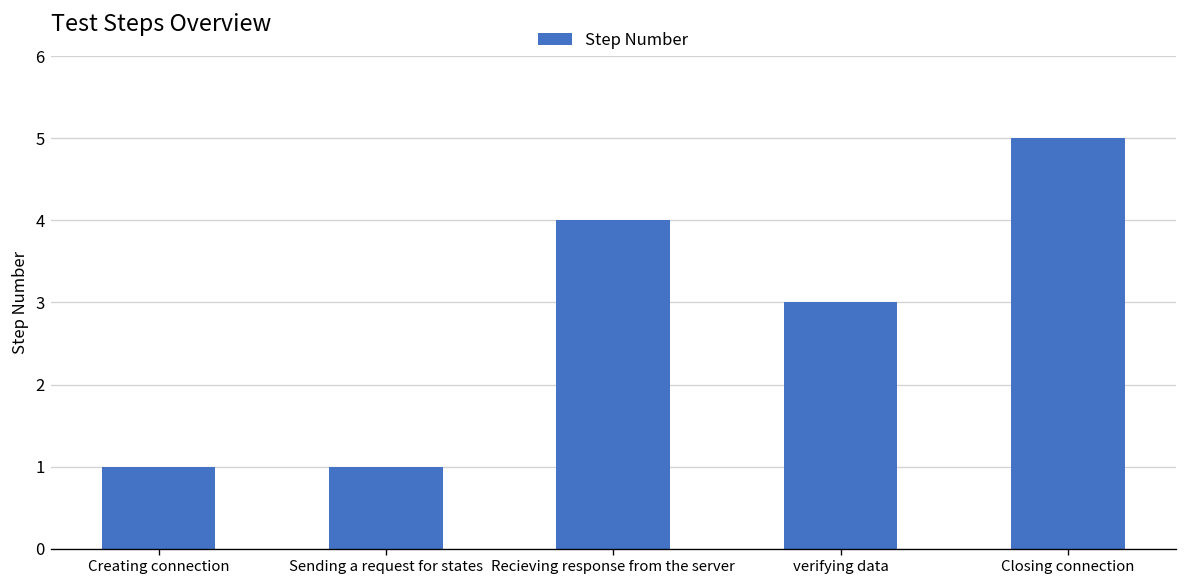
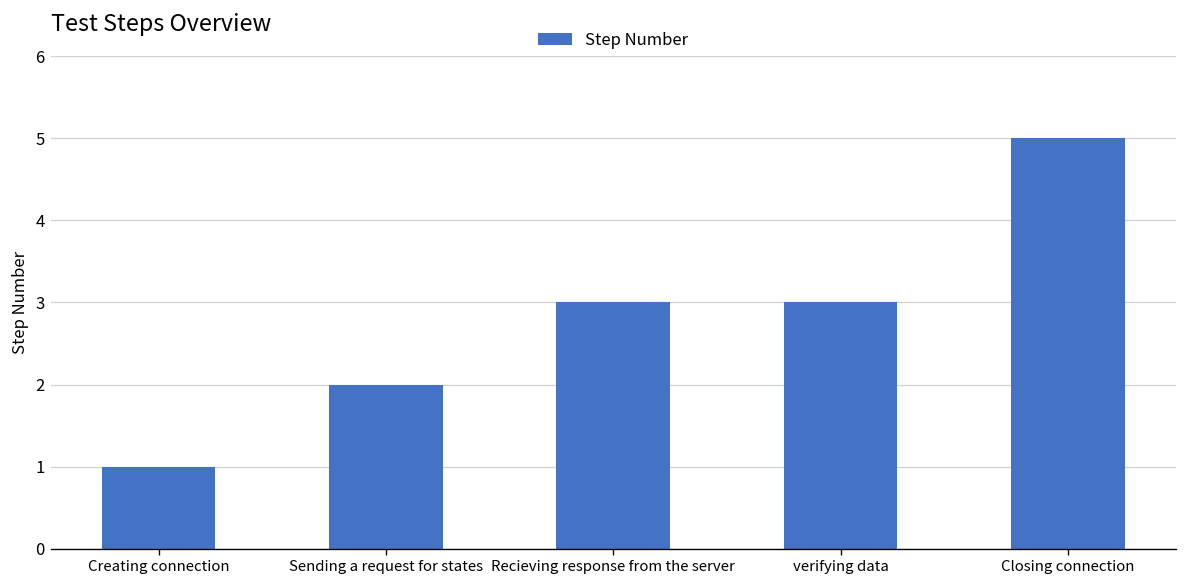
Sending a request for states: 1 -> 2
Recieving response from the server: 4 -> 3
